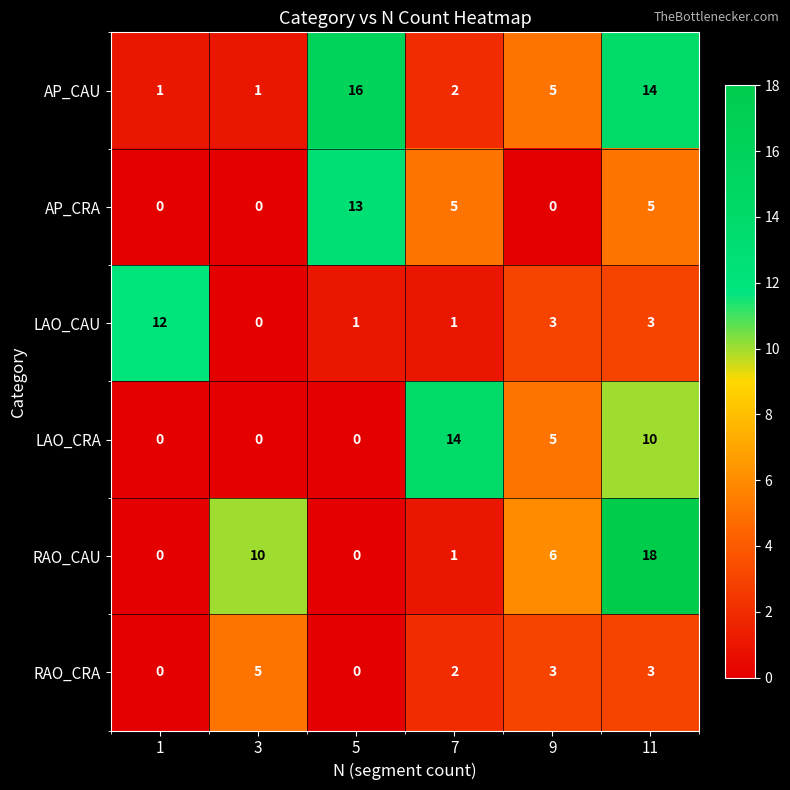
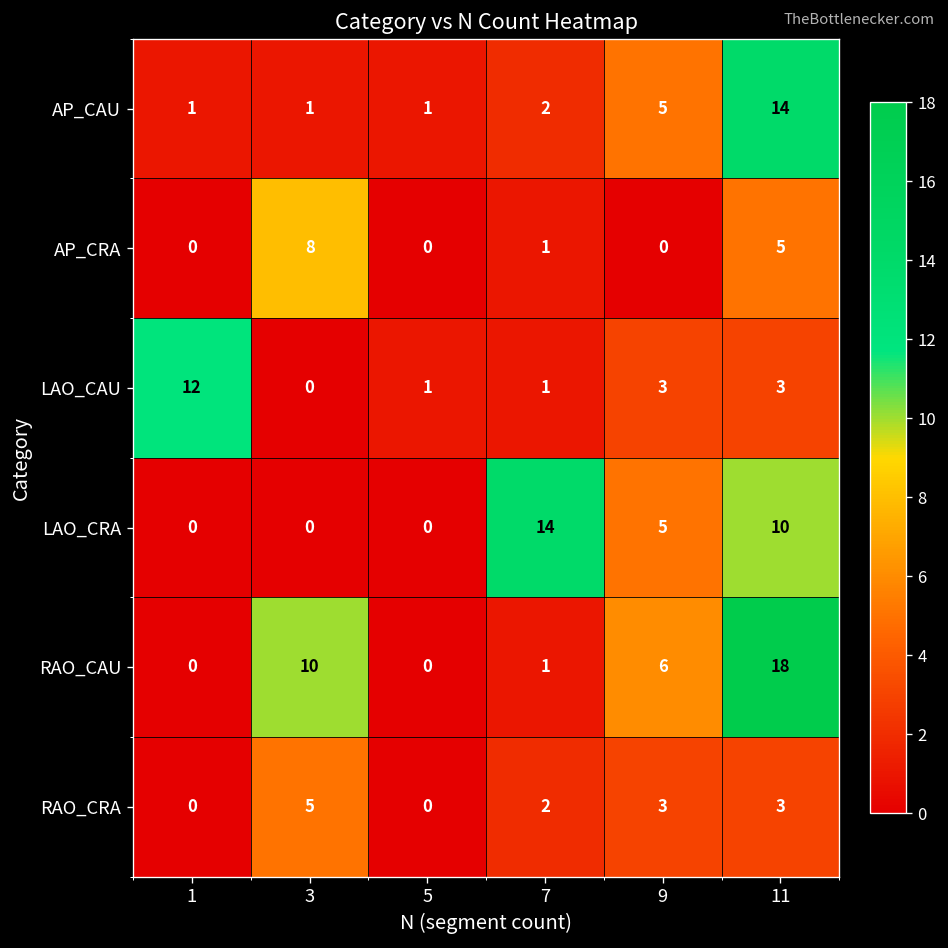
AP_CAU, 5: 16 -> 1
AP_CRA, 3: 0 -> 8
AP_CRA, 5: 13 -> 0
AP_CRA, 7: 5 -> 1
